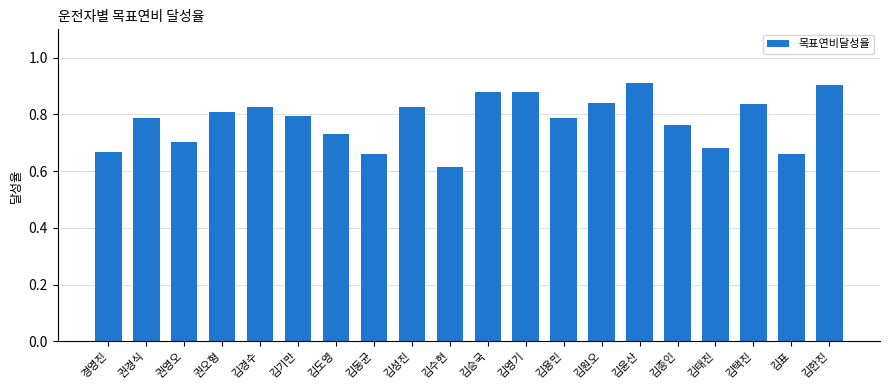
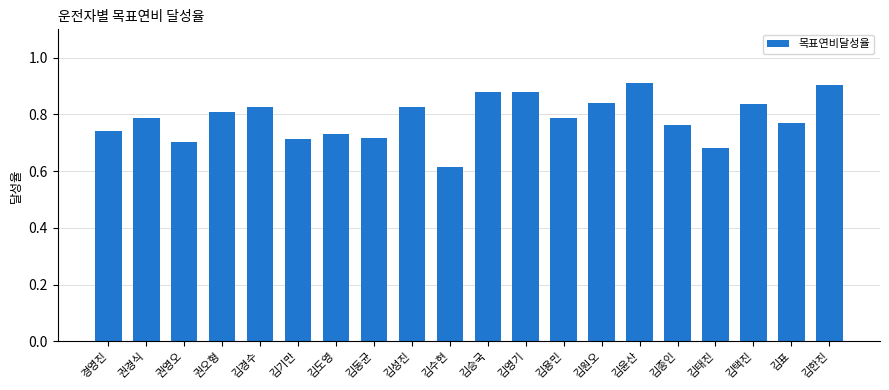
경영진: 0.67 -> 0.74
김기만: 0.79 -> 0.71
김동균: 0.66 -> 0.72
김표: 0.66 -> 0.77
